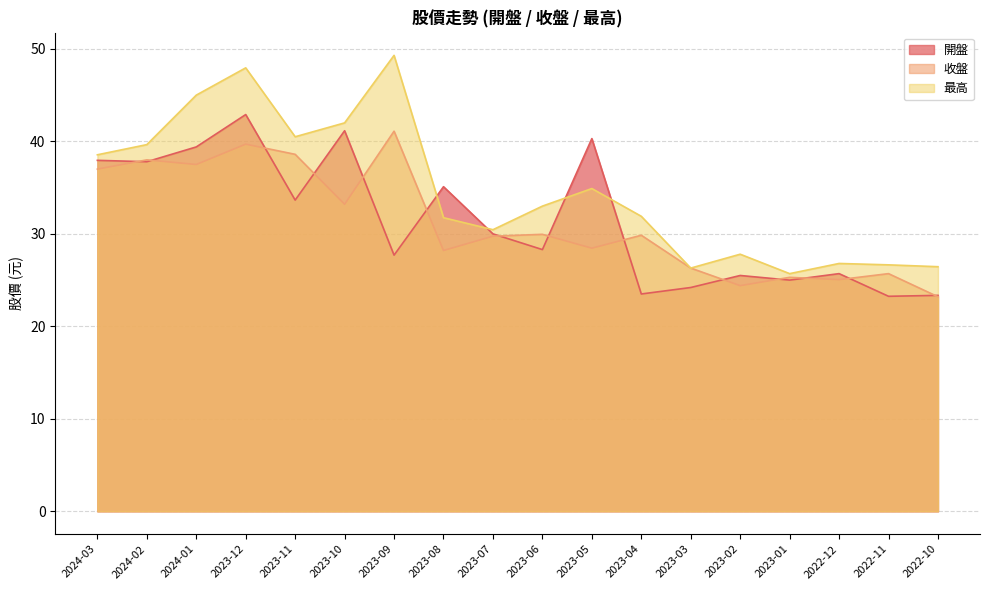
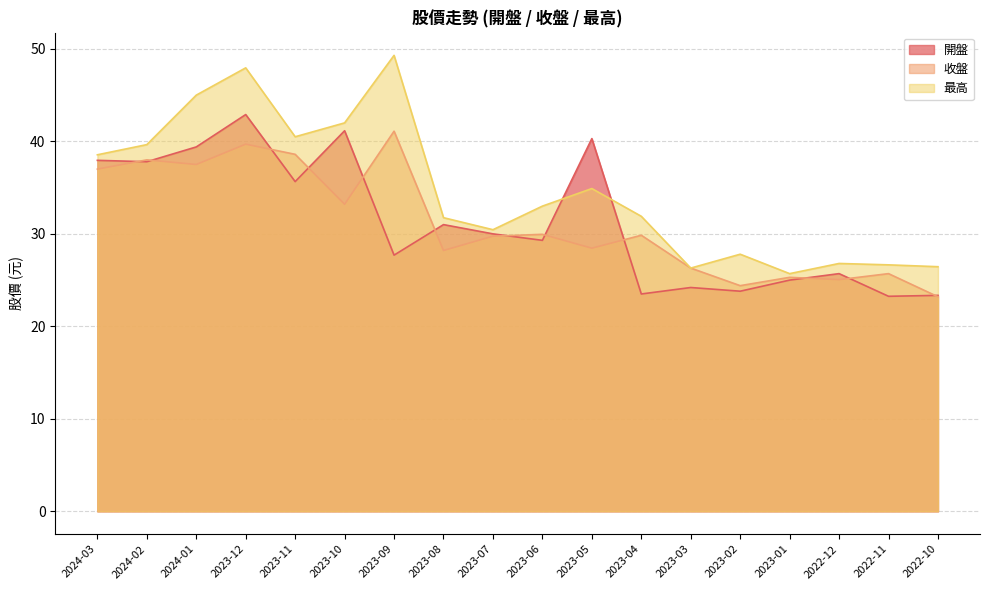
開盤, 2023-11: 34 -> 36
開盤, 2023-08: 35 -> 31
開盤, 2023-06: 28 -> 29
開盤, 2023-02: 26 -> 24
